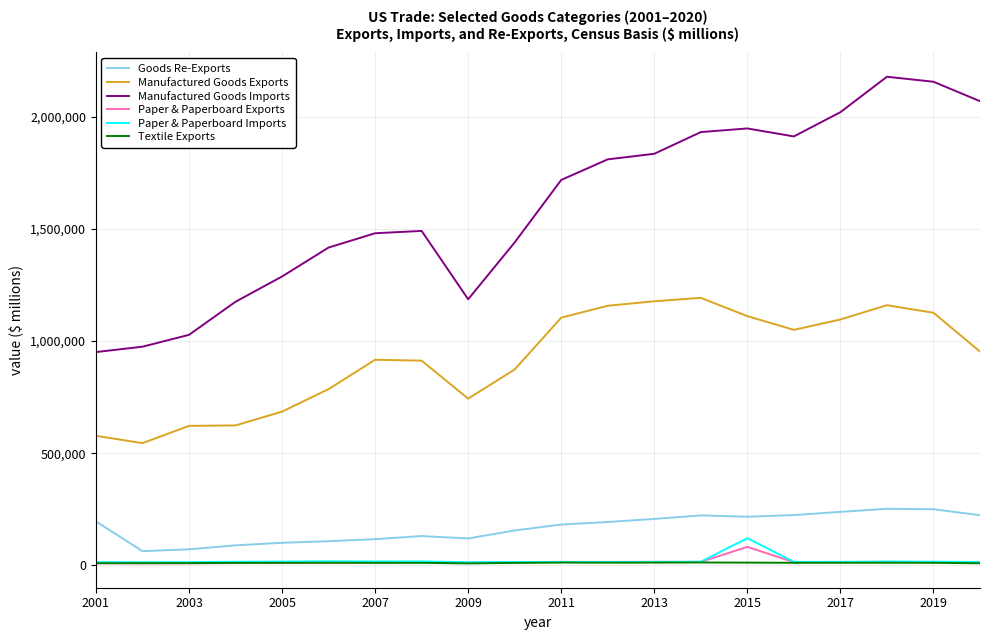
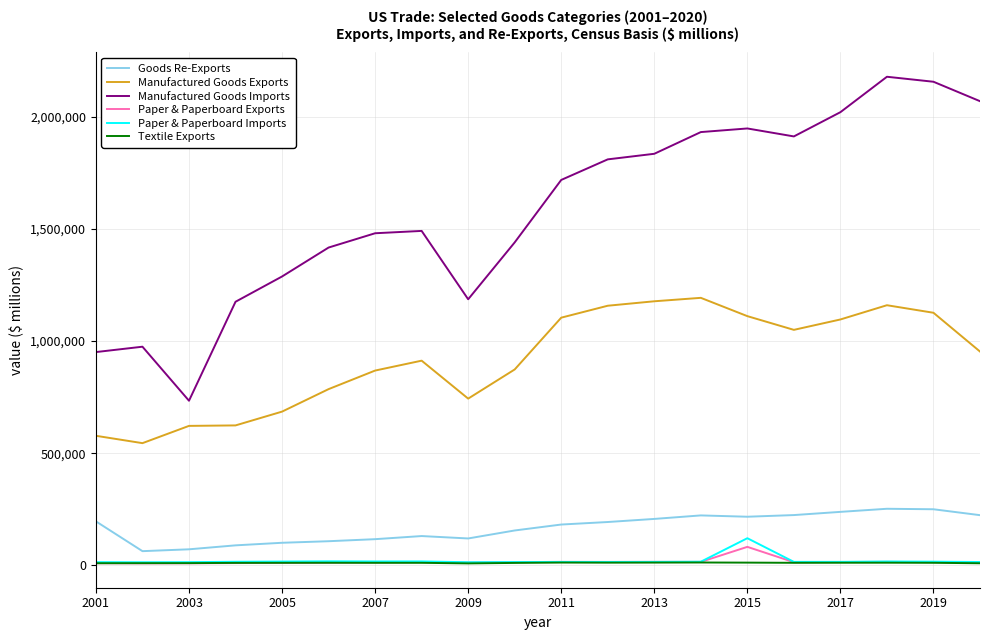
Manufactured Goods Imports, 2003: 1,030,000 -> 730,000
Manufactured Goods Exports, 2007: 920,000 -> 870,000
